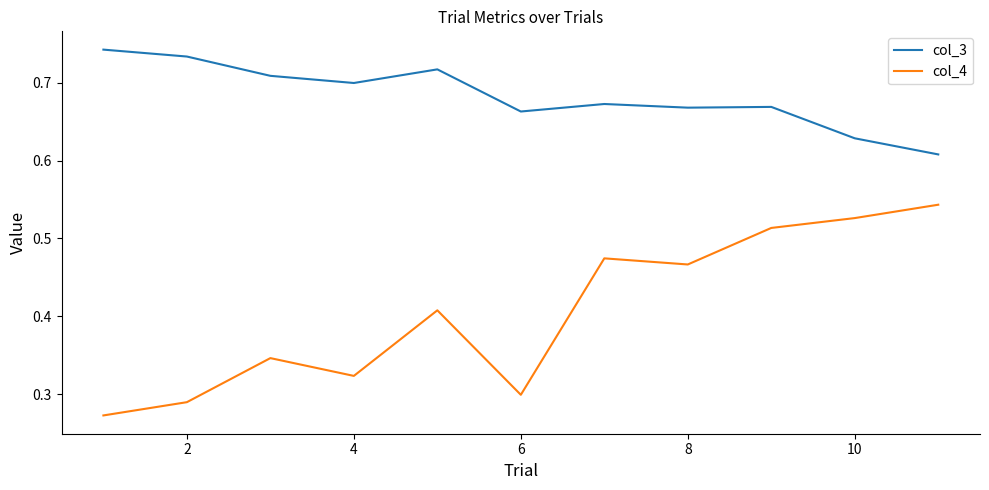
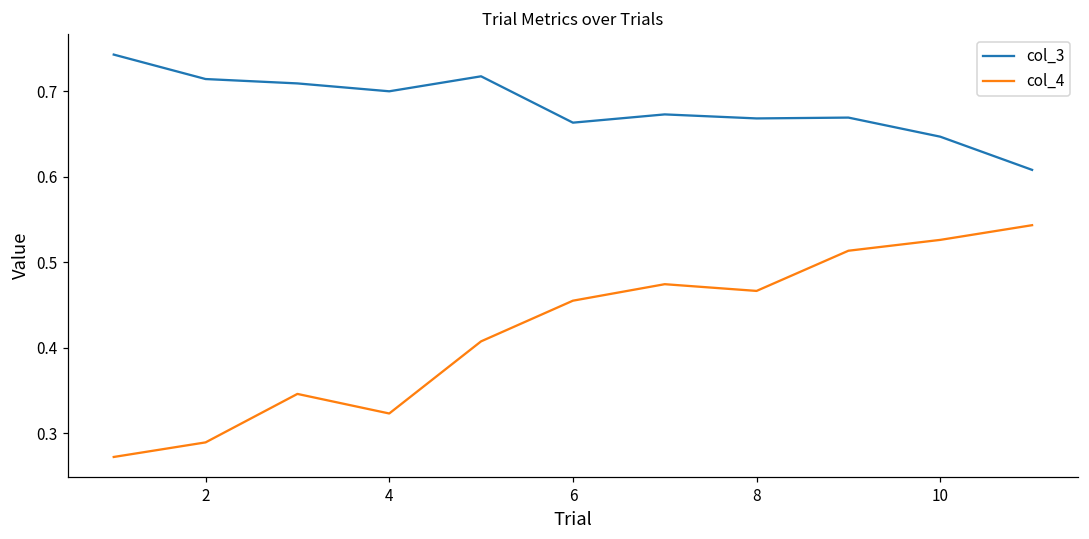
col_3, 2: 0.73 -> 0.71
col_4, 6: 0.30 -> 0.46
col_3, 10: 0.63 -> 0.65
